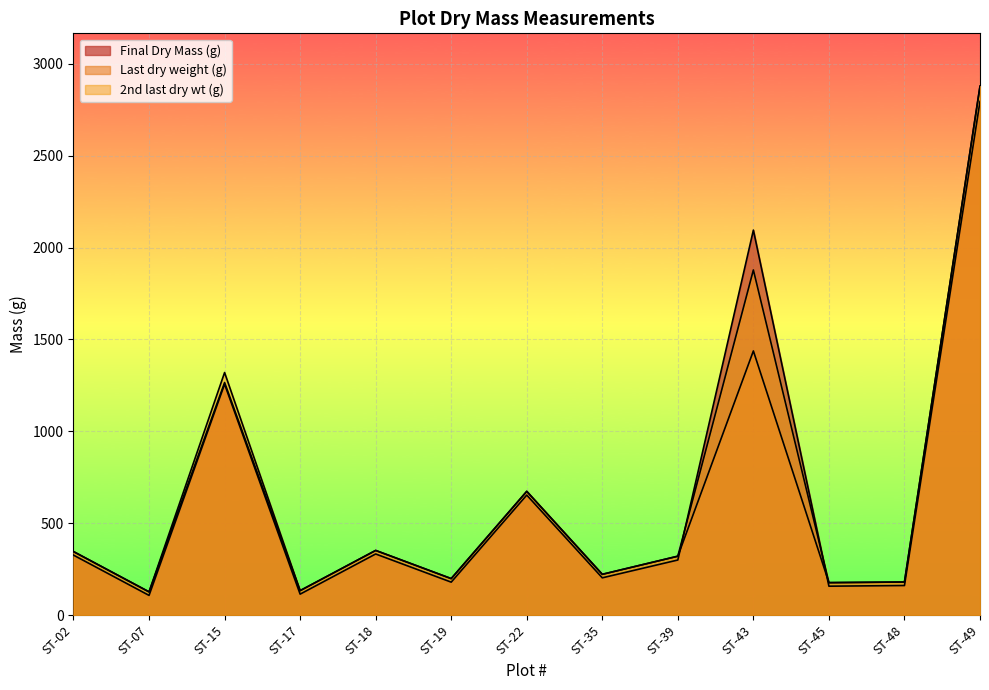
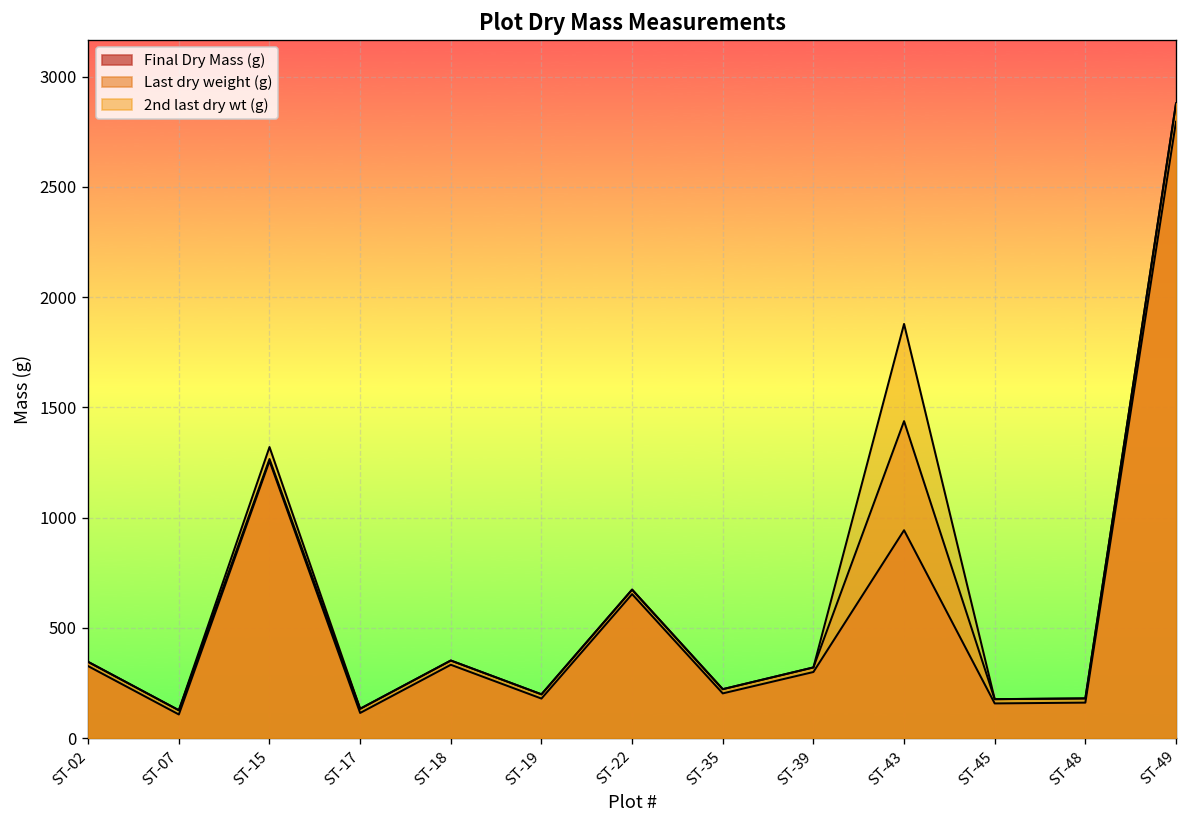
Final Dry Mass (g), ST-43: 2090 -> 940
